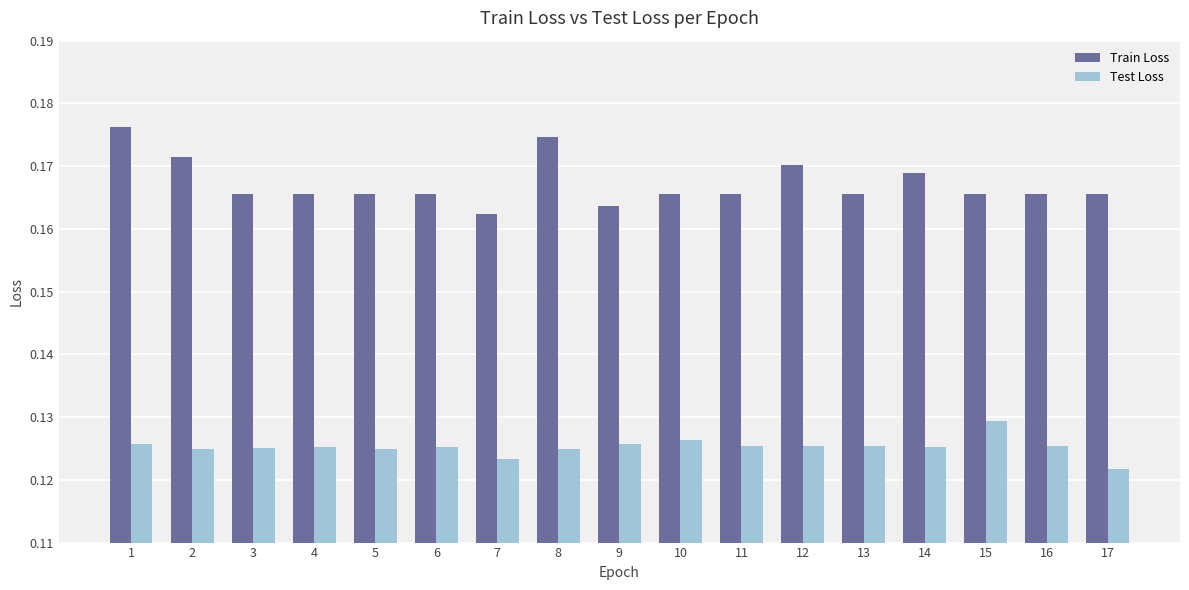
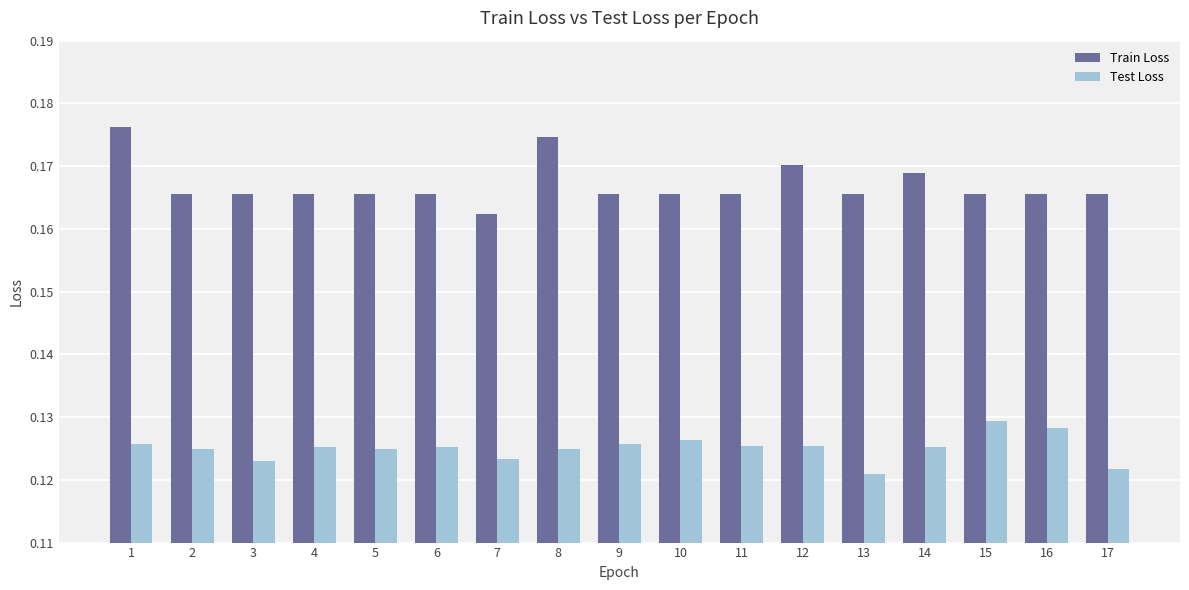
Train Loss, 2: 0.171 -> 0.166
Test Loss, 3: 0.125 -> 0.123
Train Loss, 9: 0.164 -> 0.166
Test Loss, 13: 0.125 -> 0.121
Test Loss, 16: 0.125 -> 0.128
